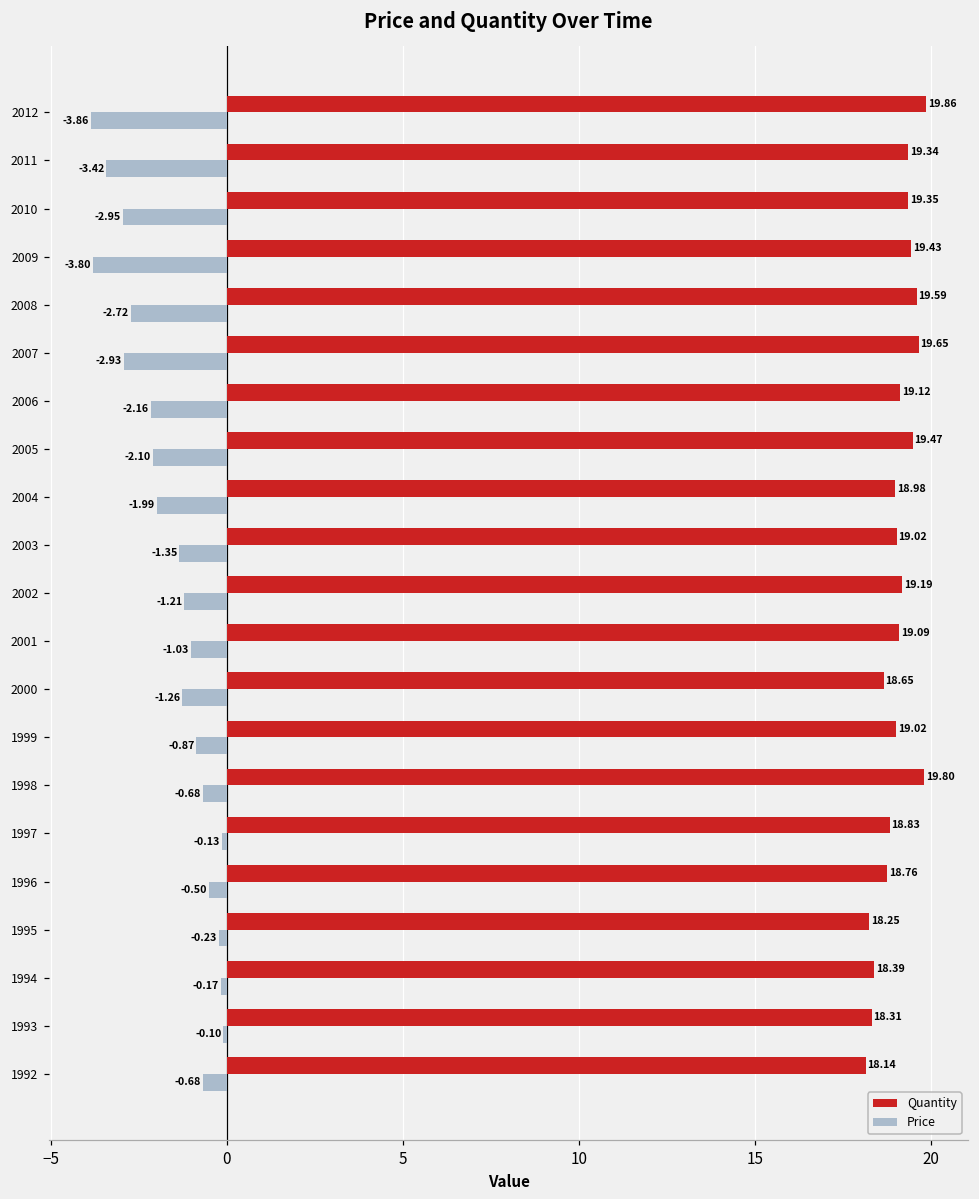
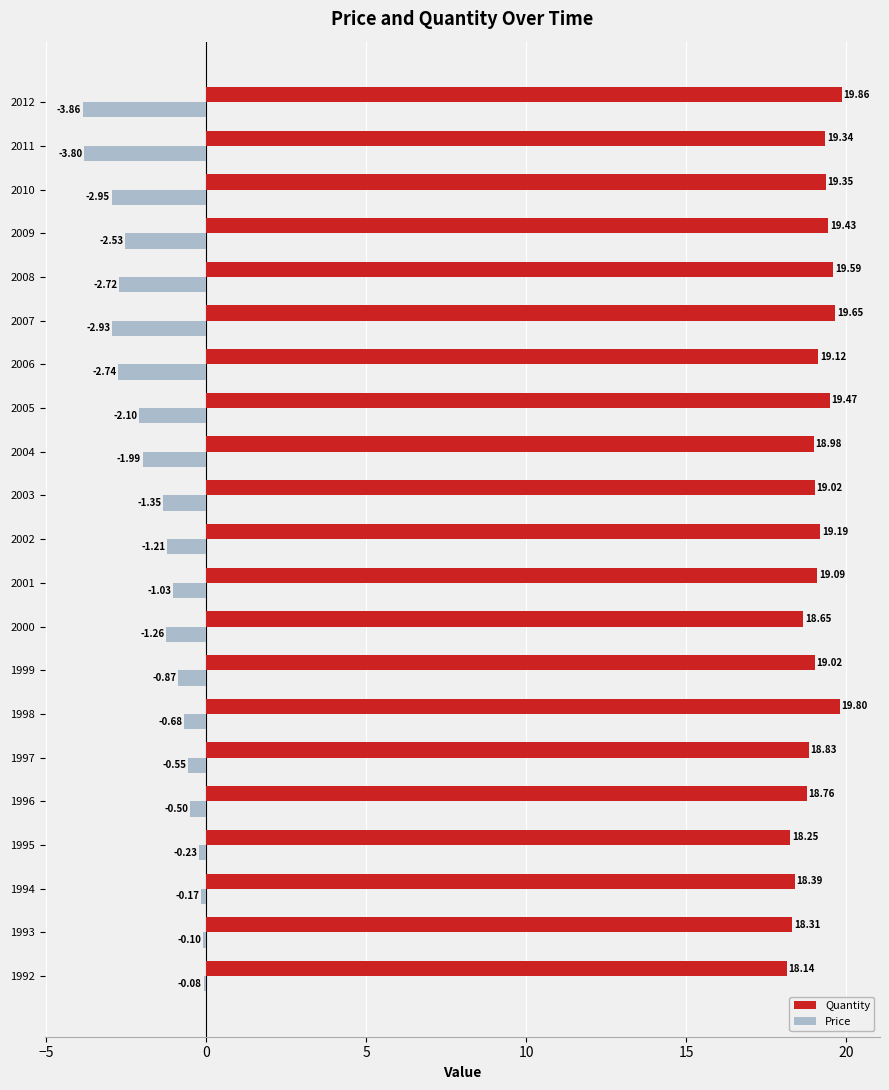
Price, 2011: -3.42 -> -3.80
Price, 2009: -3.80 -> -2.53
Price, 2006: -2.16 -> -2.74
Price, 1997: -0.13 -> -0.55
Price, 1992: -0.68 -> -0.08
